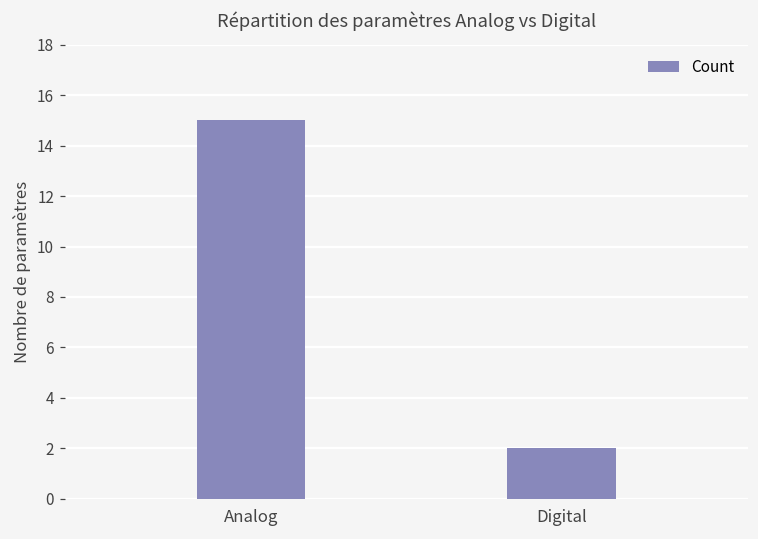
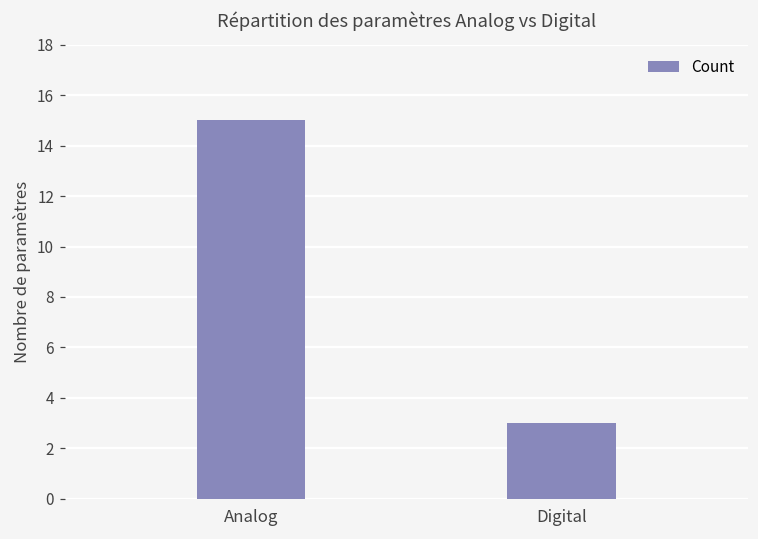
Digital: 2 -> 3
